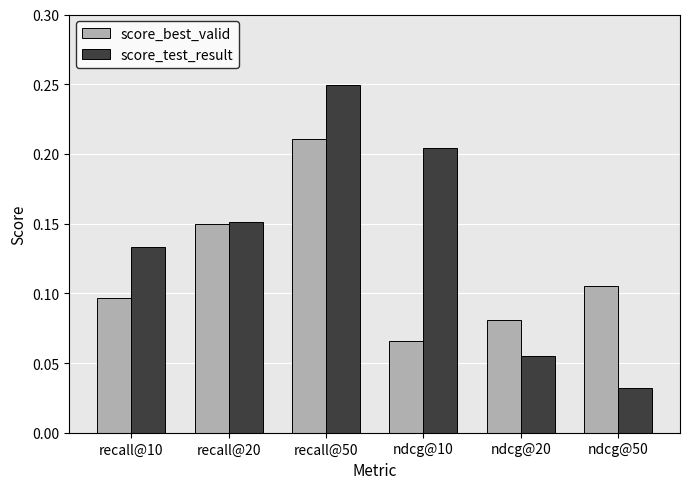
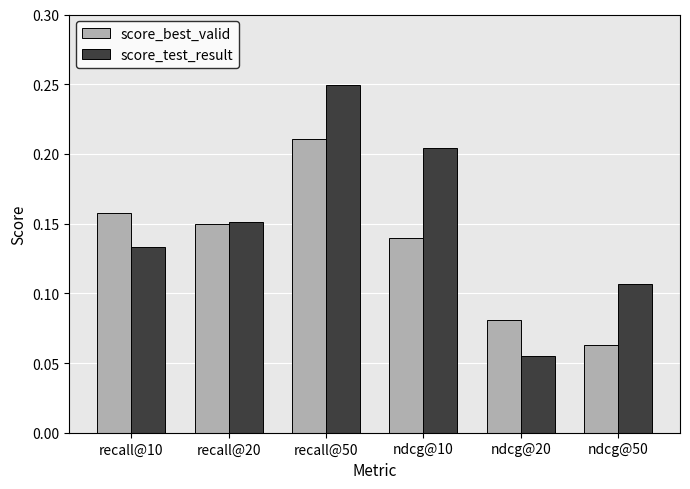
score_best_valid, recall@10: 0.096 -> 0.158
score_best_valid, ndcg@10: 0.066 -> 0.140
score_best_valid, ndcg@50: 0.105 -> 0.063
score_test_result, ndcg@50: 0.032 -> 0.107
